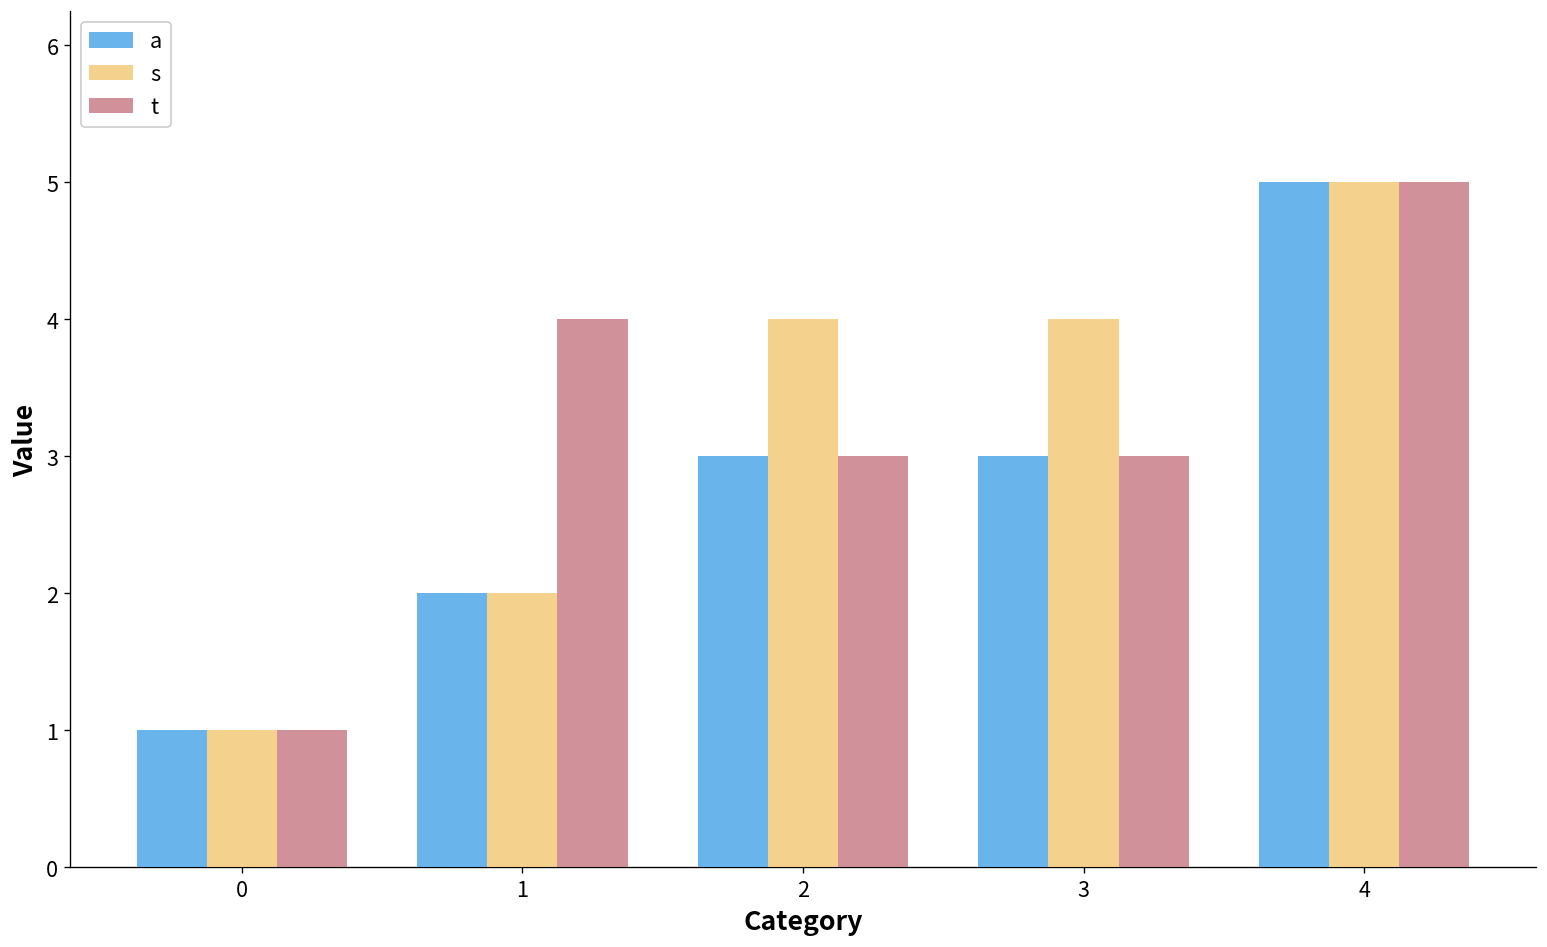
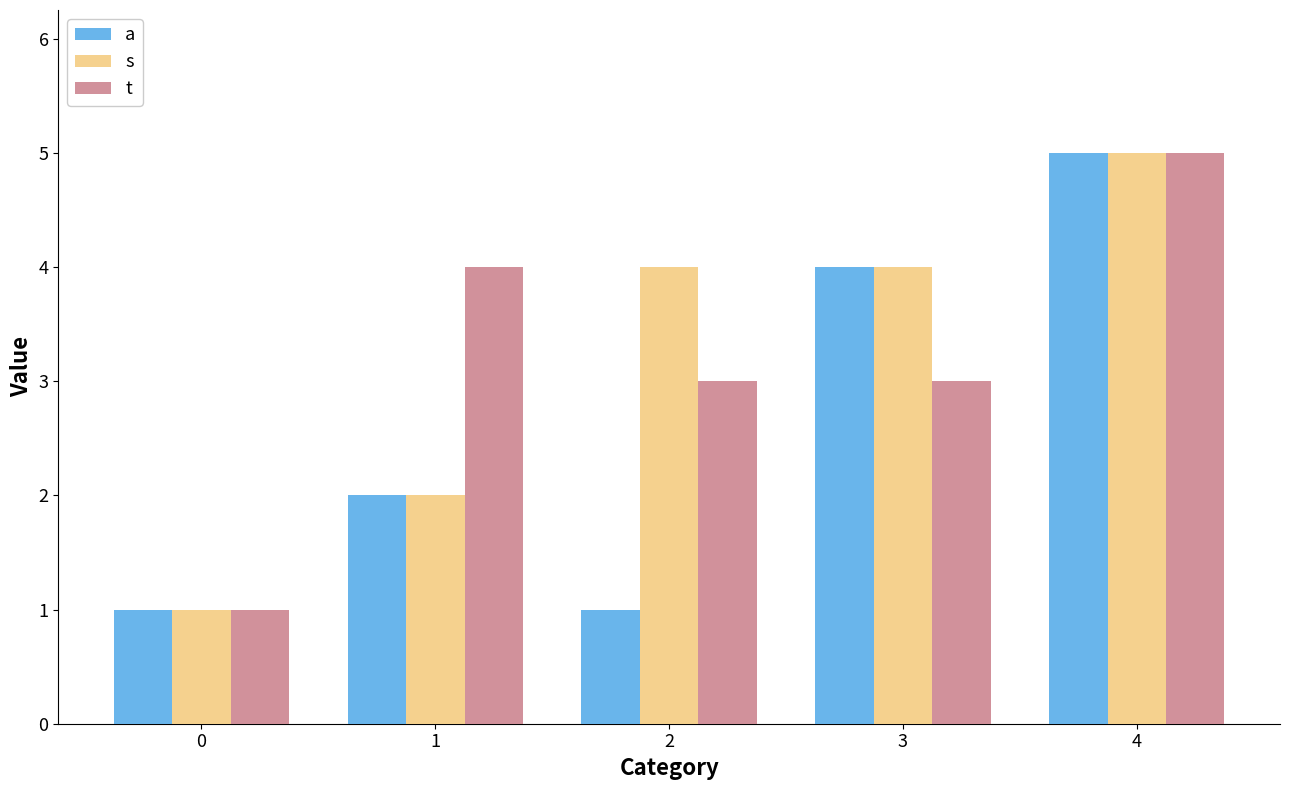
a, 2: 3 -> 1
a, 3: 3 -> 4
